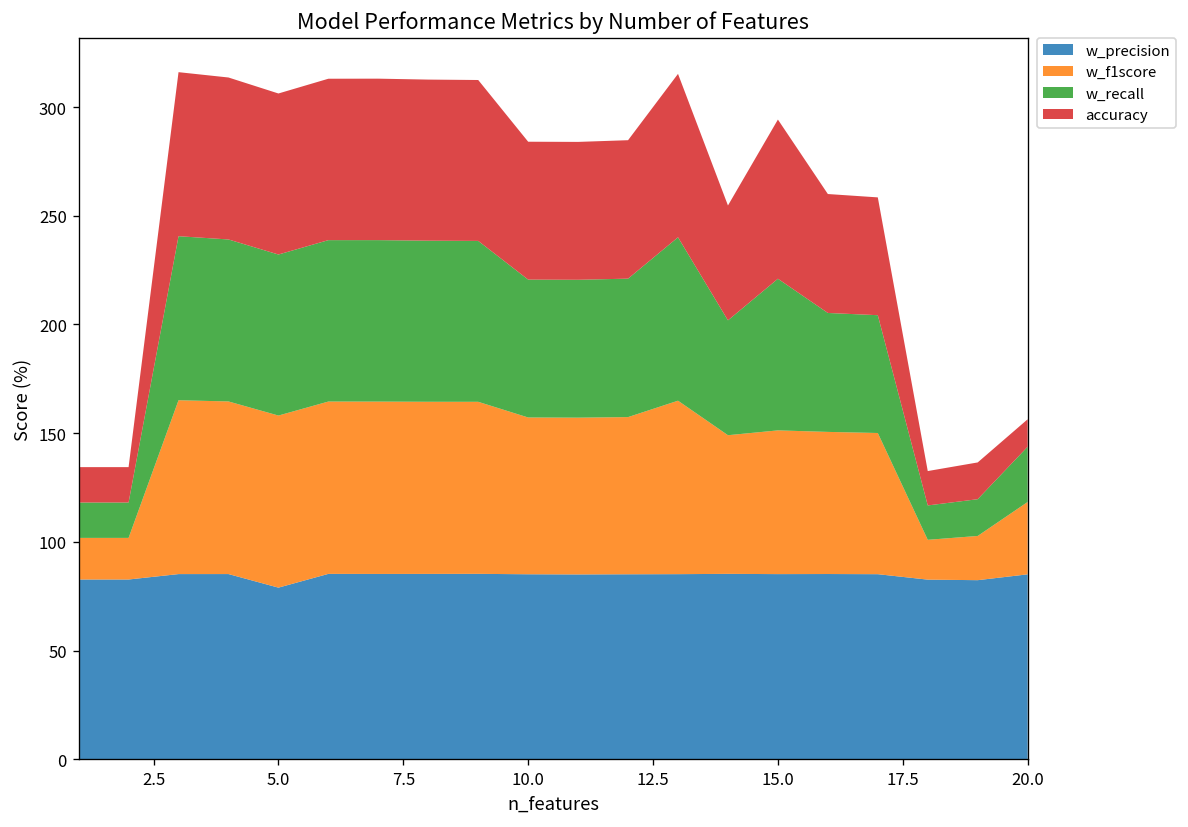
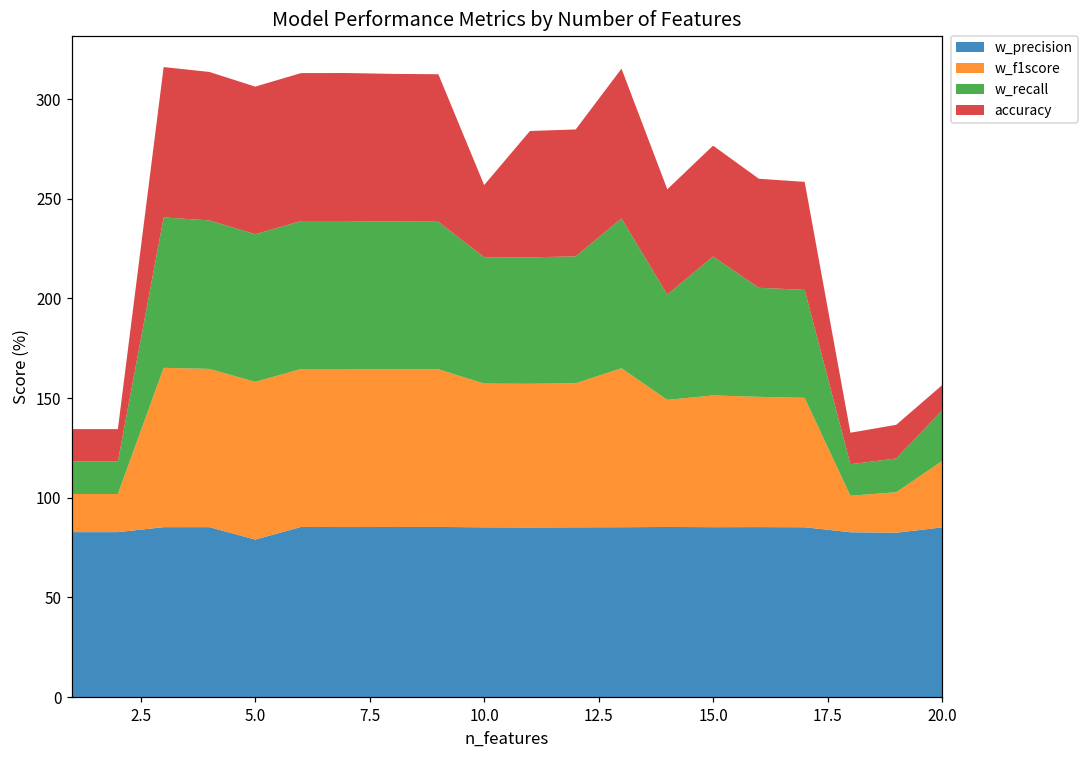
accuracy, 10.0: 63 -> 36
accuracy, 15.0: 73 -> 56
